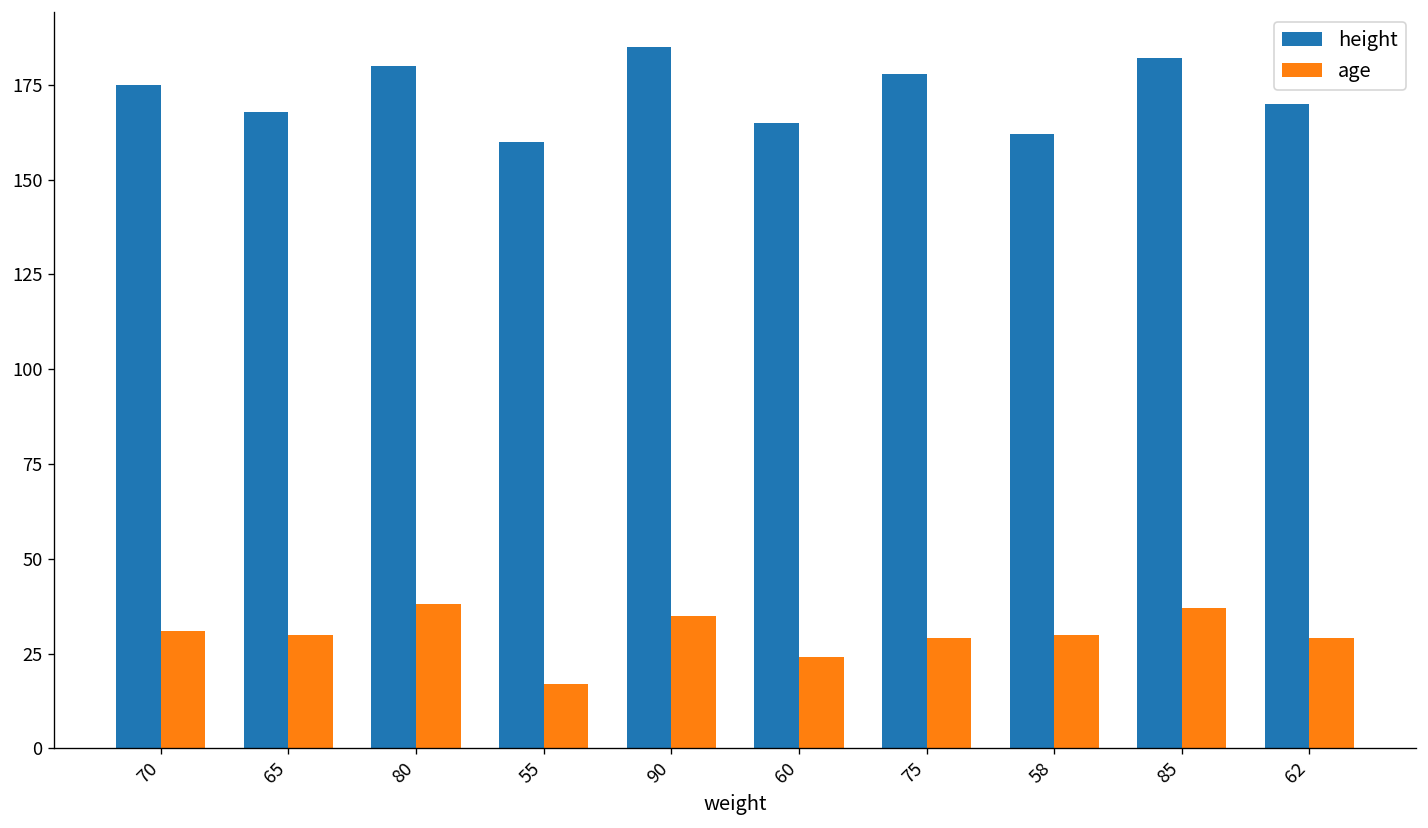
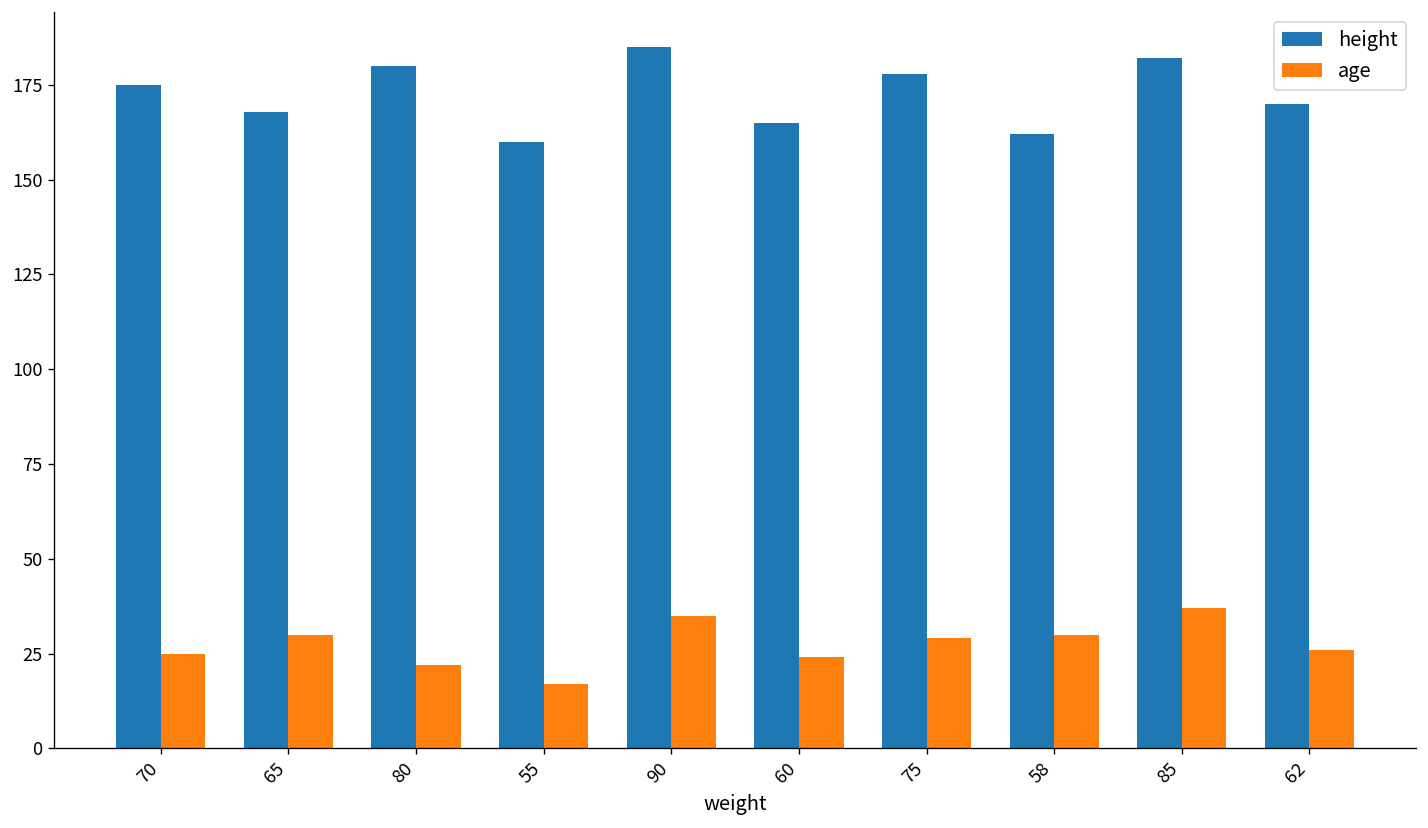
age, 70: 31 -> 25
age, 80: 38 -> 22
age, 62: 29 -> 26
